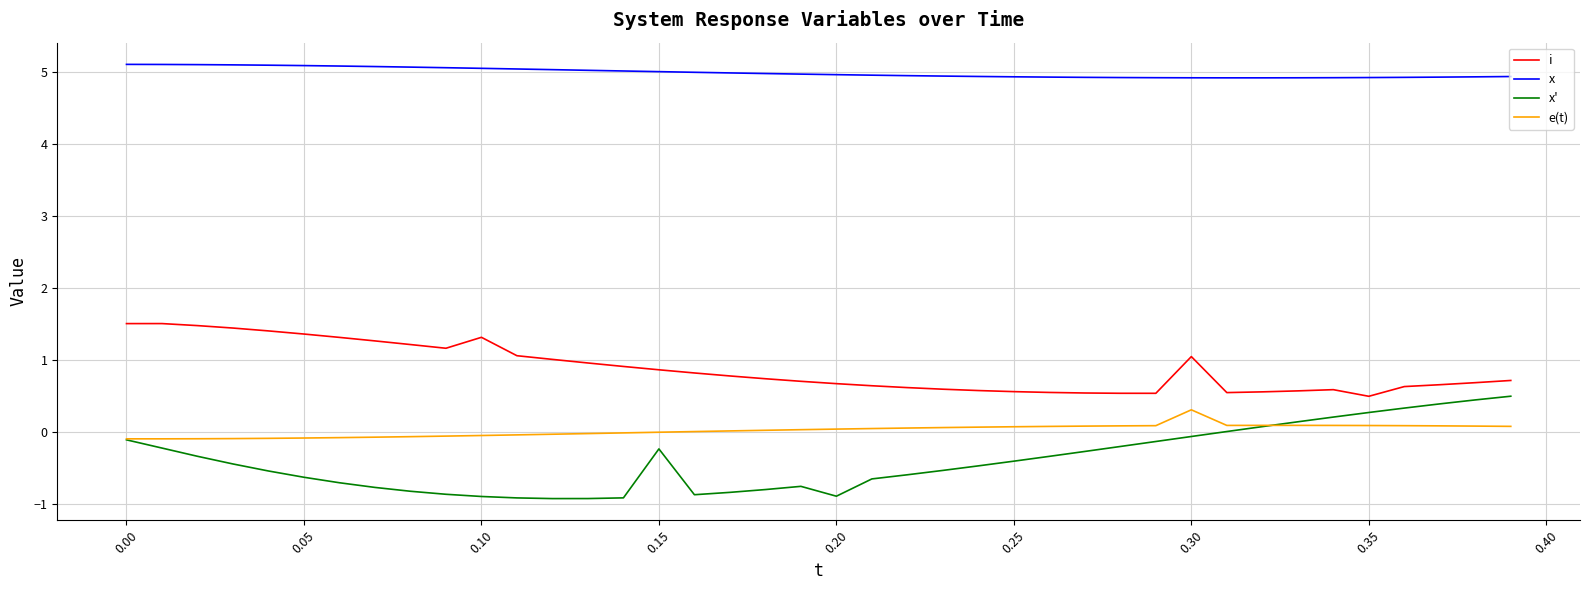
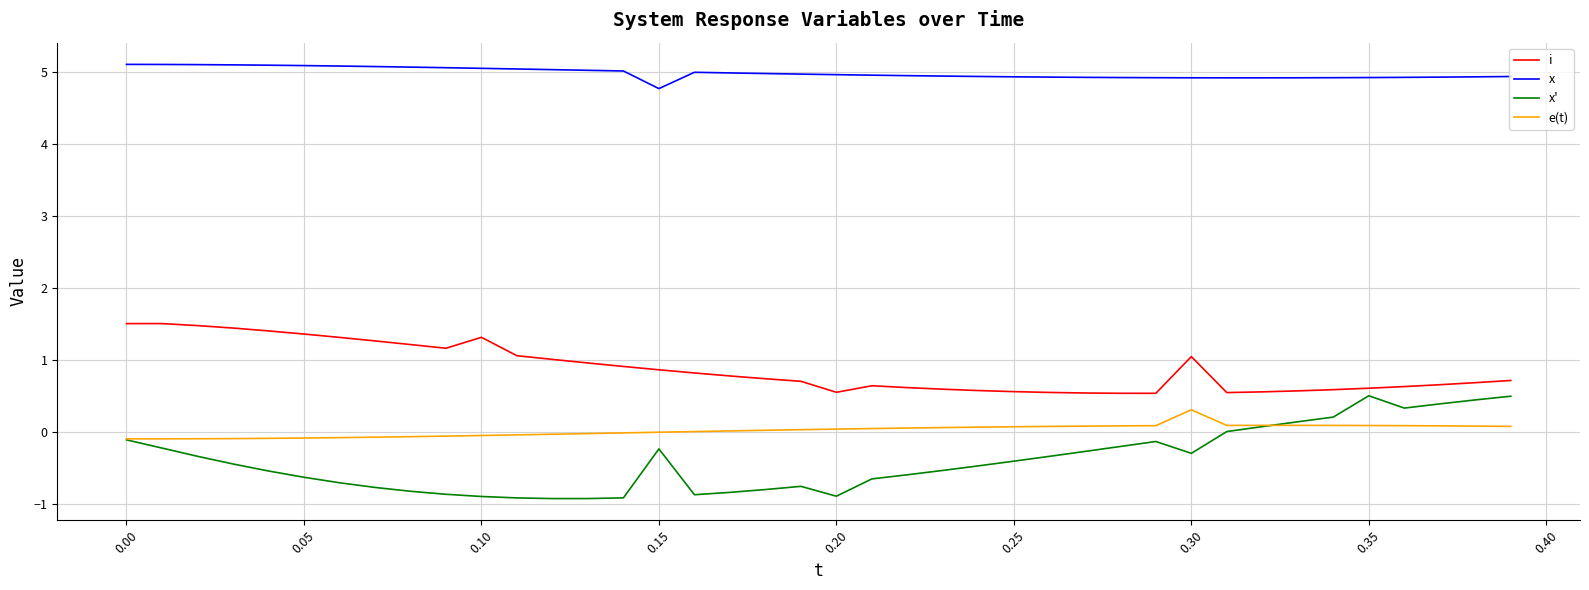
x, 0.15: 5.0 -> 4.8
i, 0.20: 0.7 -> 0.5
x', 0.30: -0.1 -> -0.3
i, 0.35: 0.5 -> 0.6
x', 0.35: 0.3 -> 0.5
